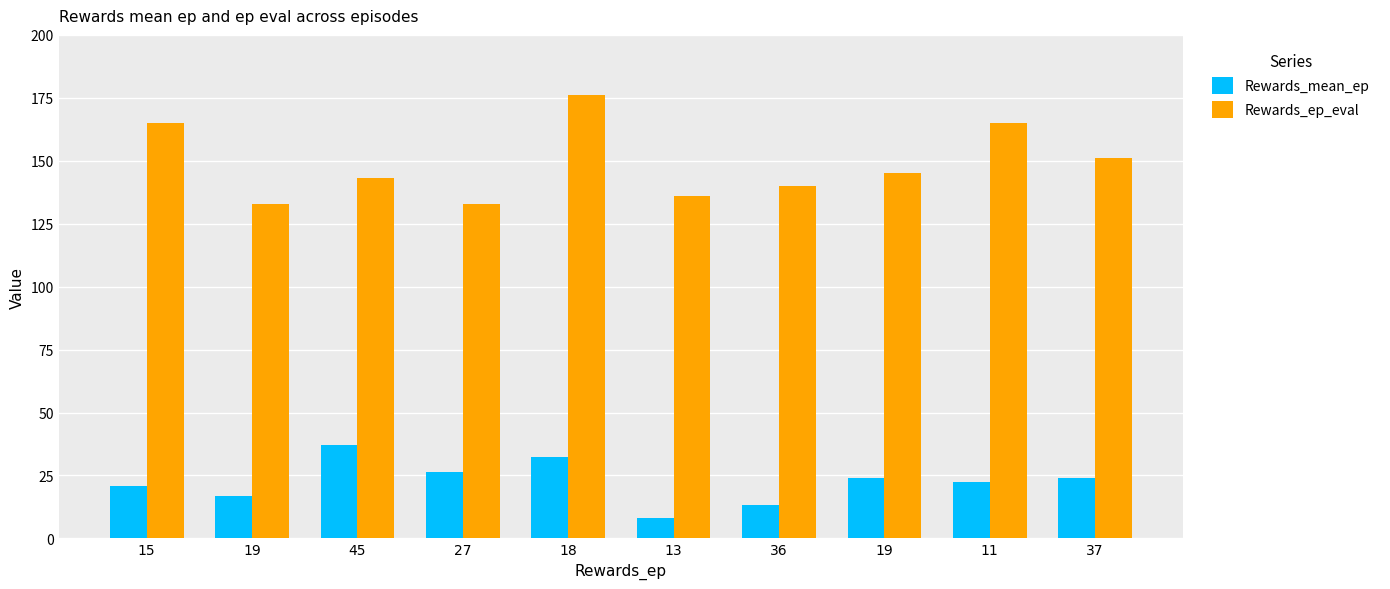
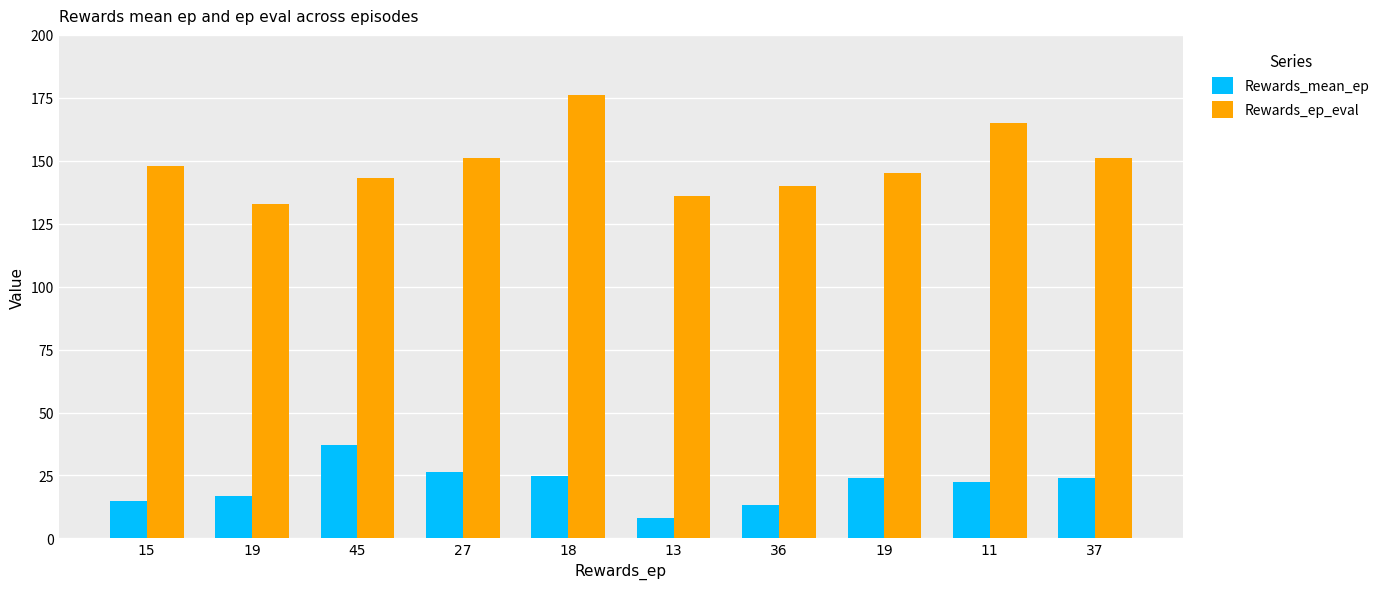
Rewards_mean_ep, 15: 21 -> 15
Rewards_ep_eval, 15: 165 -> 148
Rewards_ep_eval, 27: 133 -> 151
Rewards_mean_ep, 18: 32 -> 25
